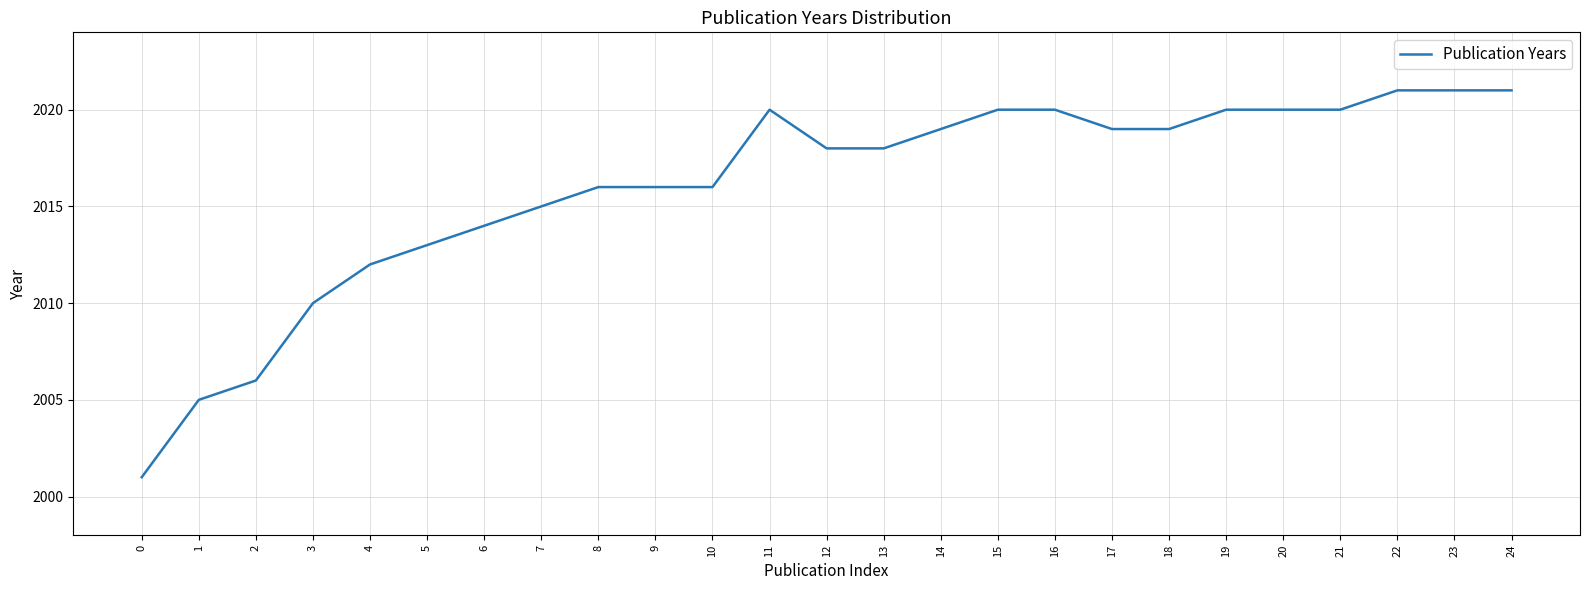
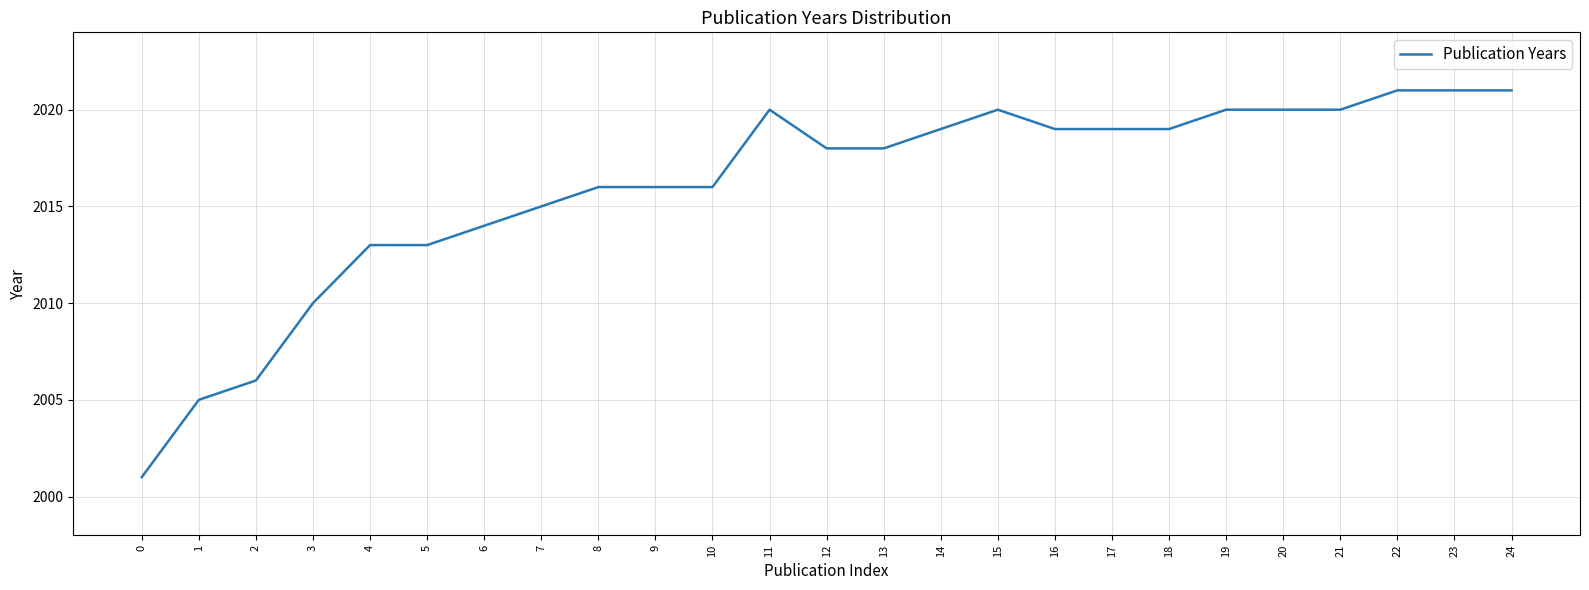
4: 2012 -> 2013
16: 2020 -> 2019
